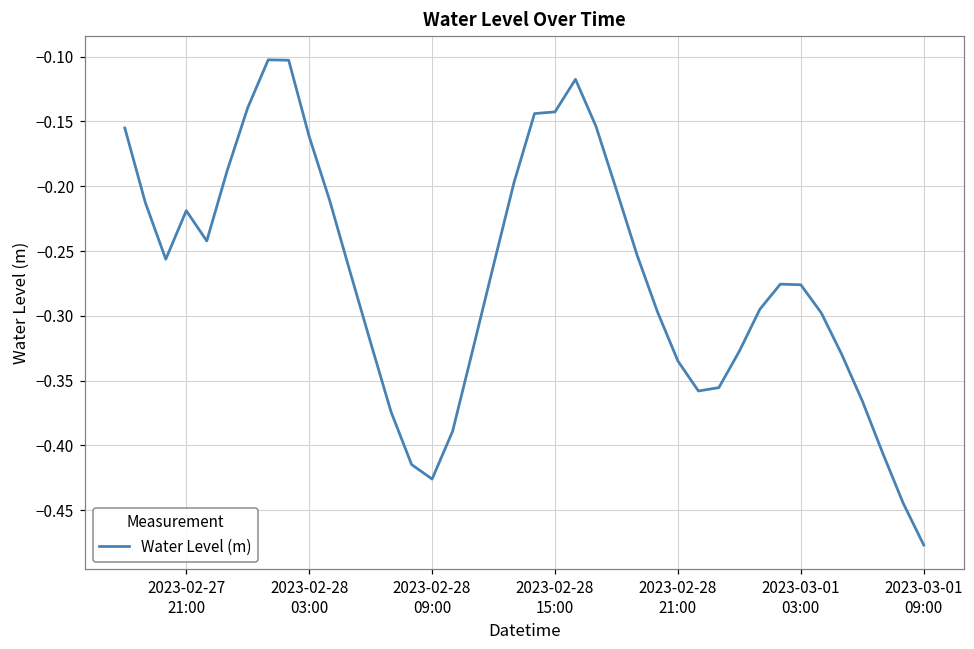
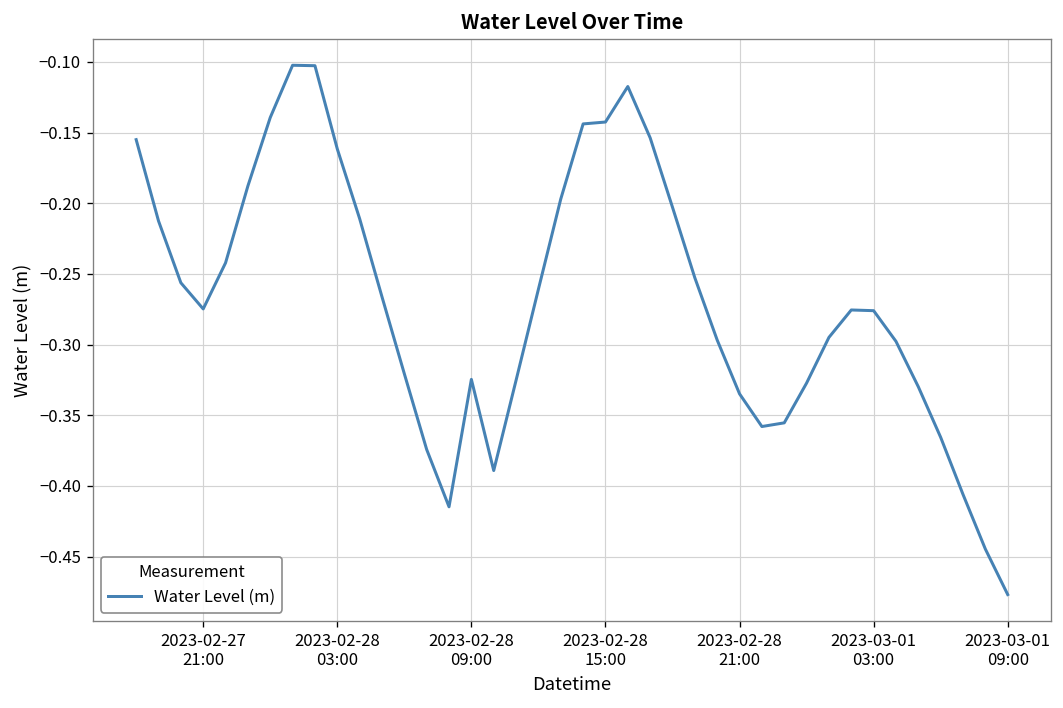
2023-02-27 21:00: -0.219 -> -0.275
2023-02-28 09:00: -0.426 -> -0.325
